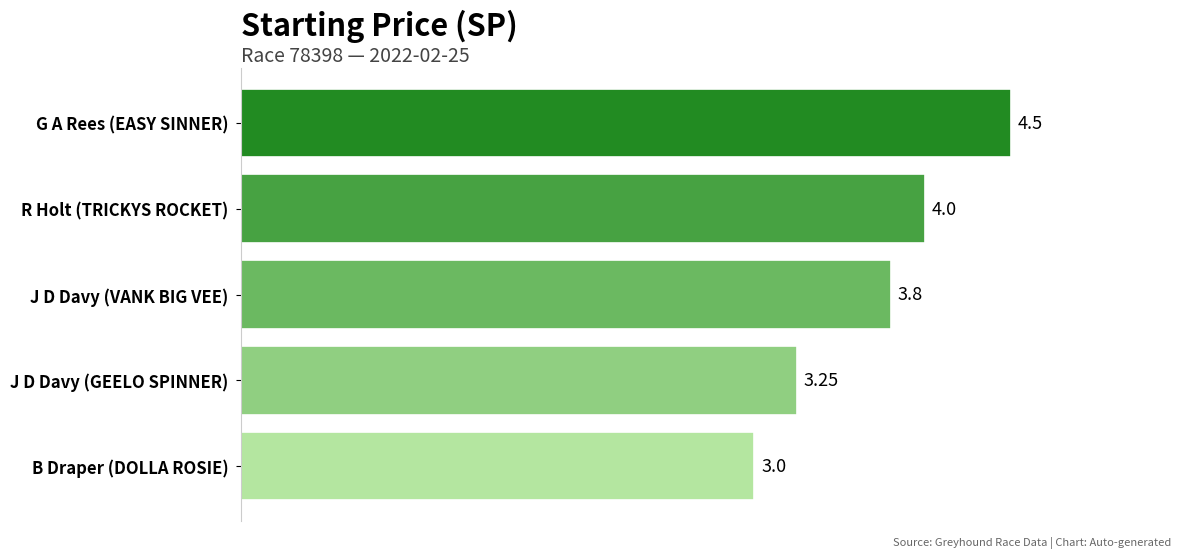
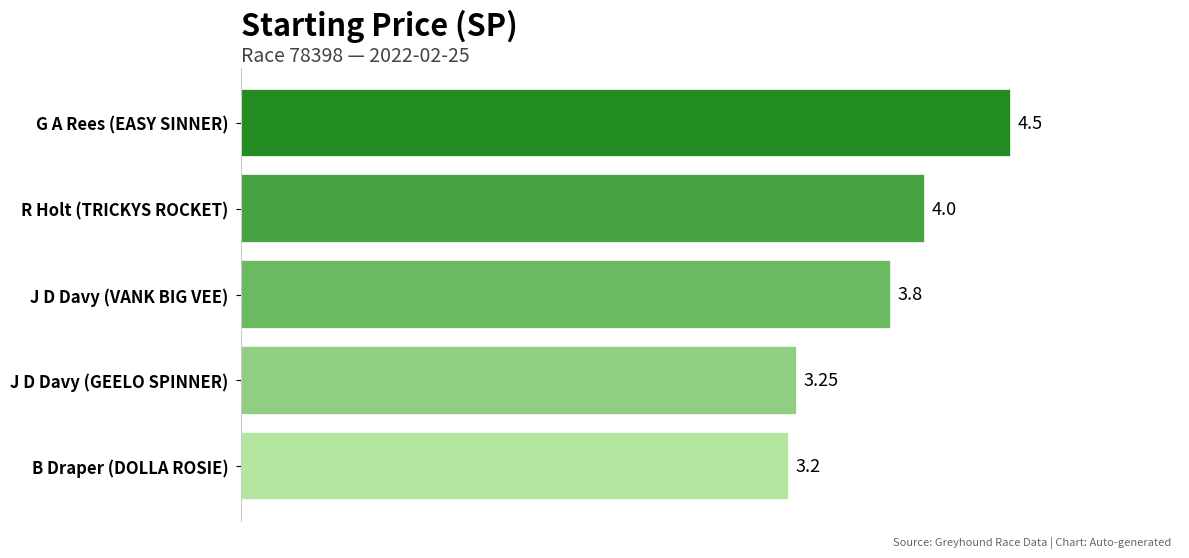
B Draper (DOLLA ROSIE): 3.0 -> 3.2
